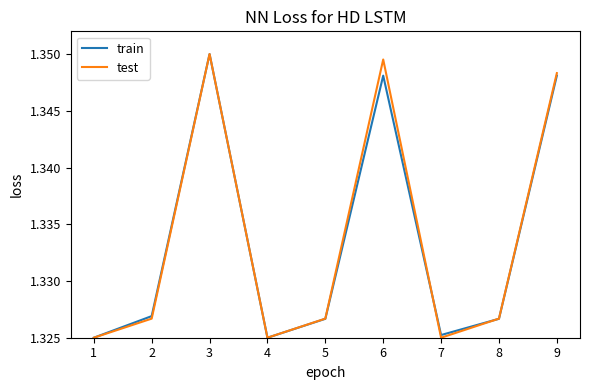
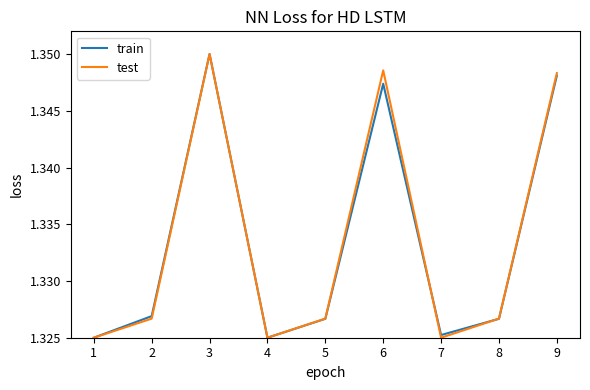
train, 6: 1.3481 -> 1.3474
test, 6: 1.3495 -> 1.3486
